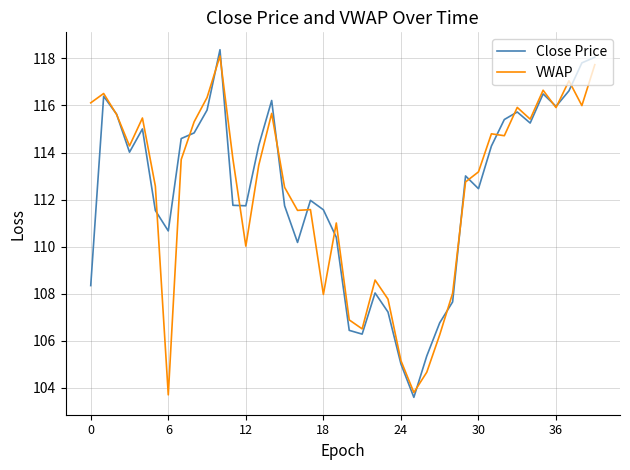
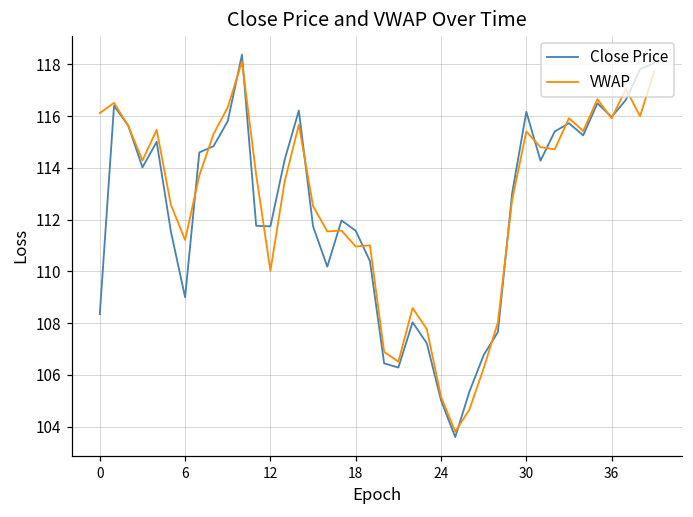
Close Price, 6: 110.7 -> 109.0
VWAP, 6: 103.7 -> 111.2
VWAP, 18: 108.0 -> 111.0
Close Price, 30: 112.5 -> 116.2
VWAP, 30: 113.2 -> 115.4
